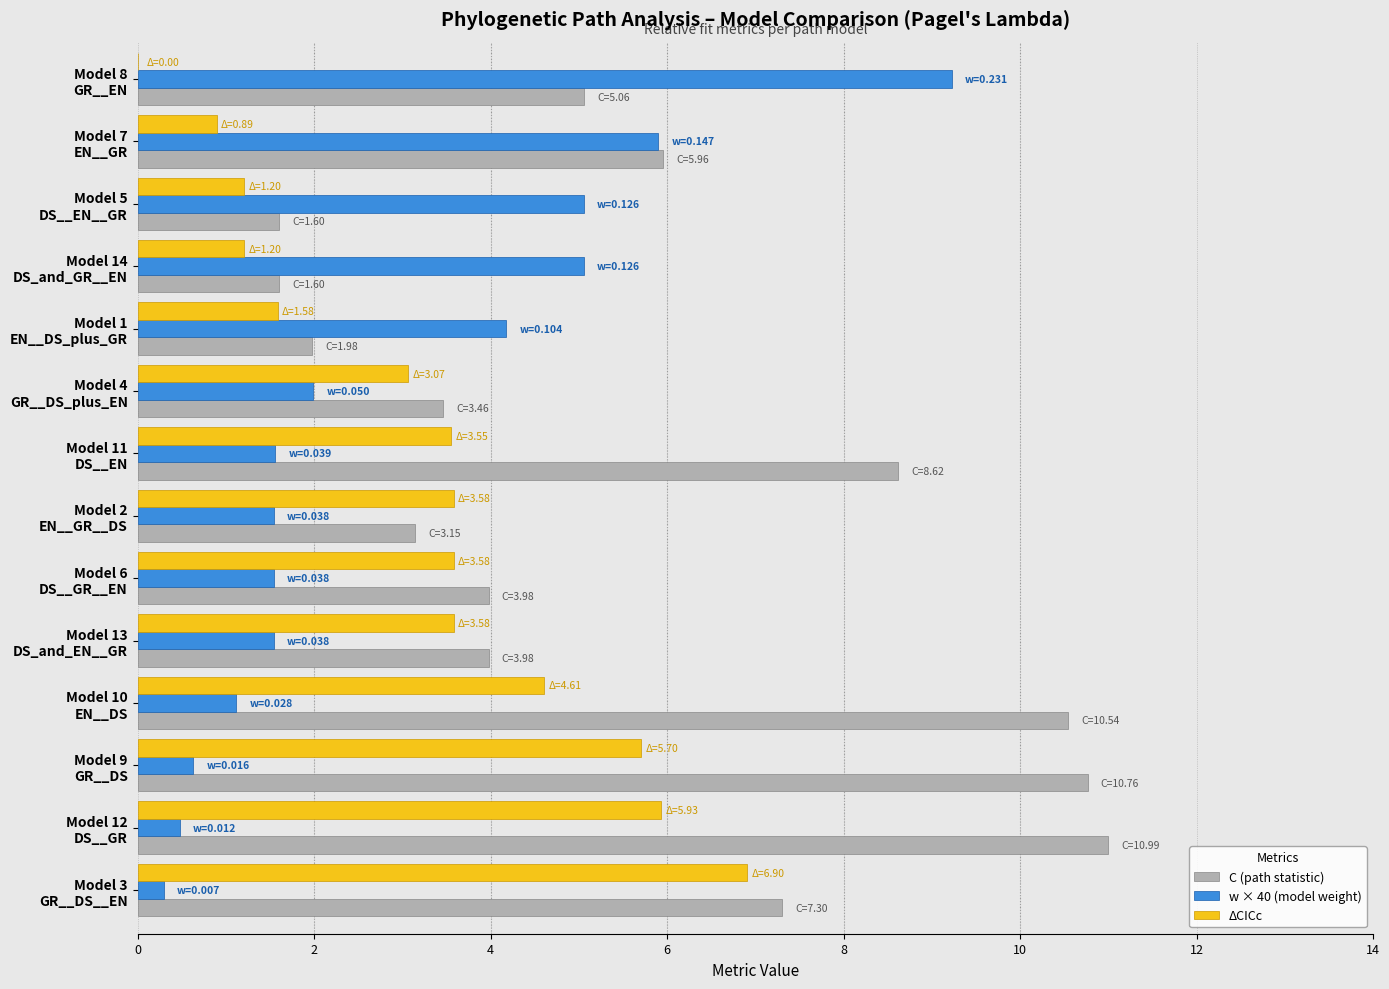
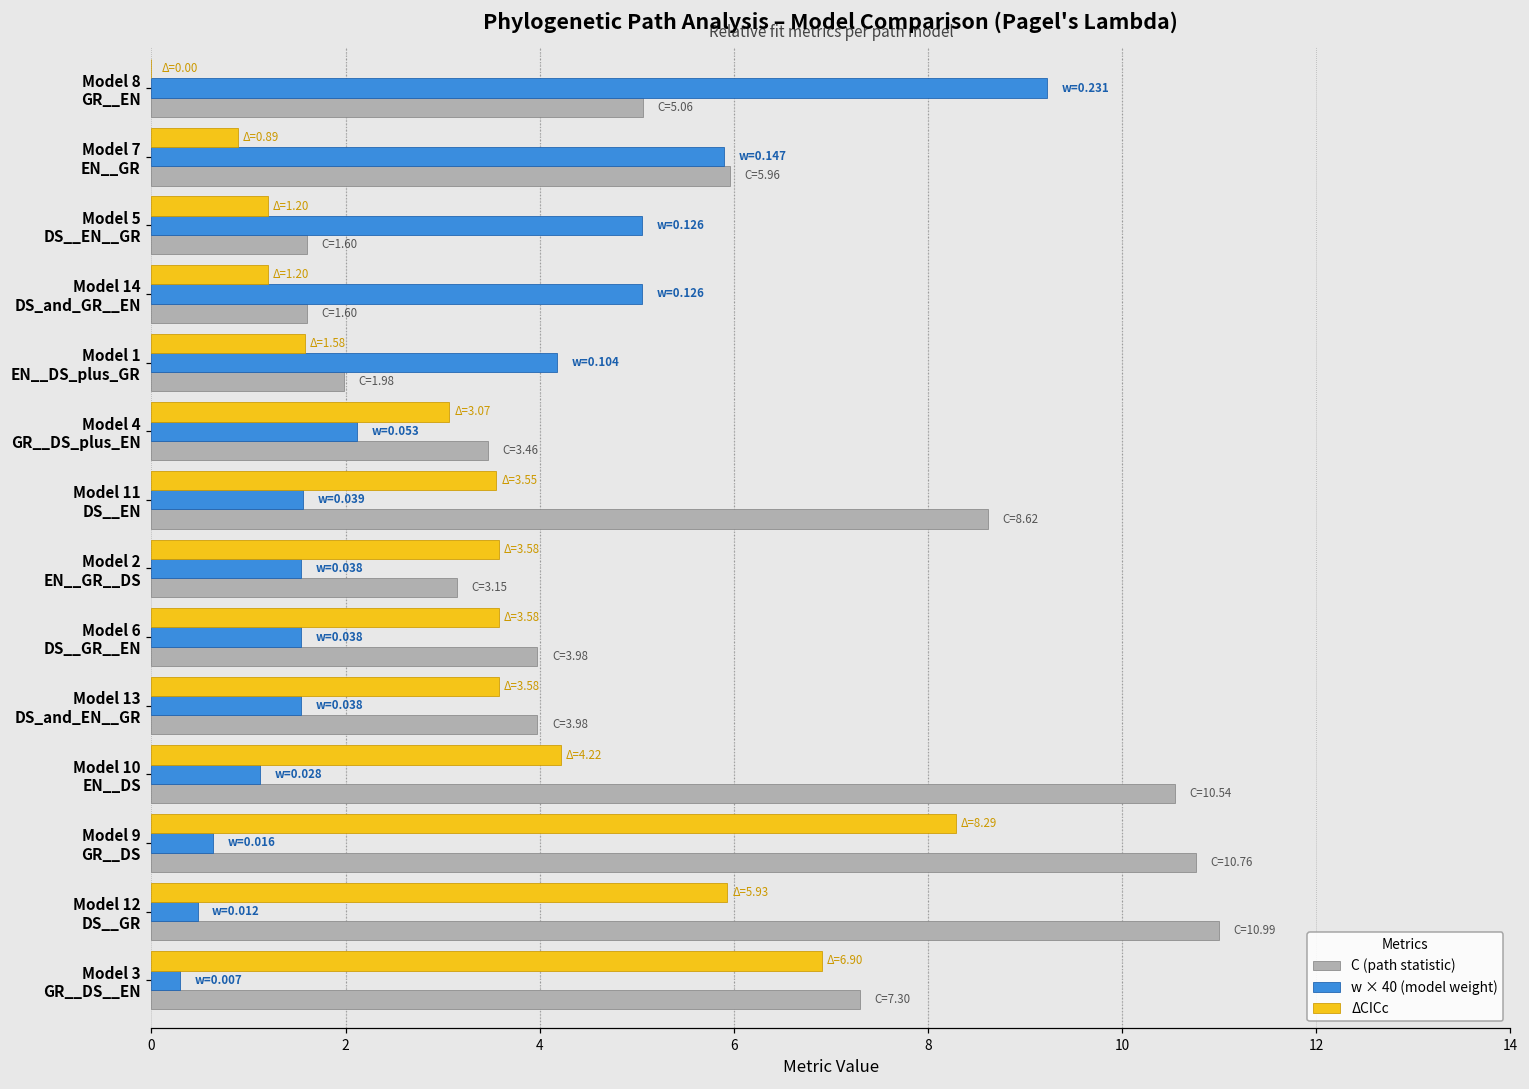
w × 40 (model weight), Model 4 GR__DS_plus_EN: 0.050 -> 0.053
ΔCICc, Model 10 EN__DS: 4.61 -> 4.22
ΔCICc, Model 9 GR__DS: 5.70 -> 8.29
